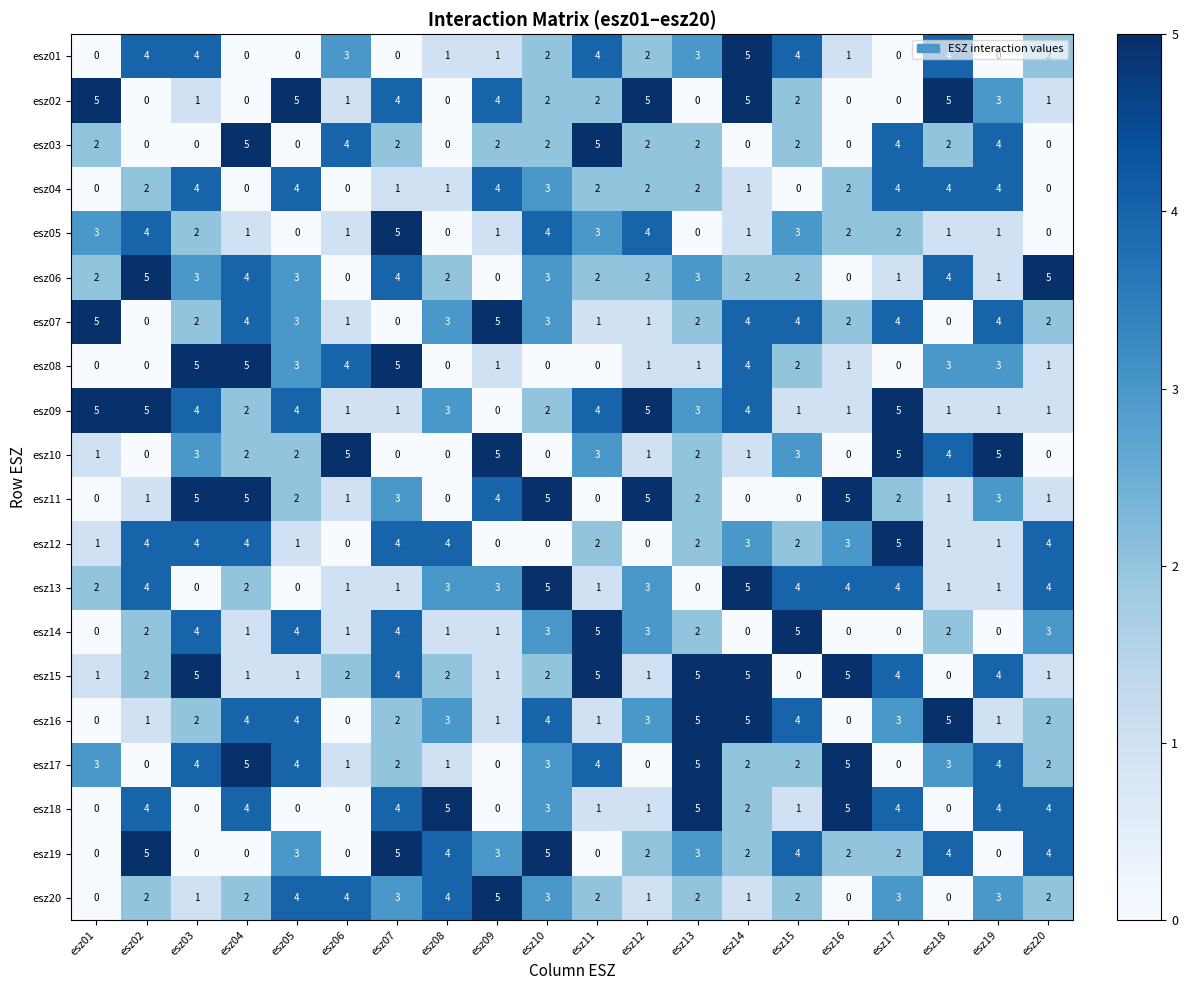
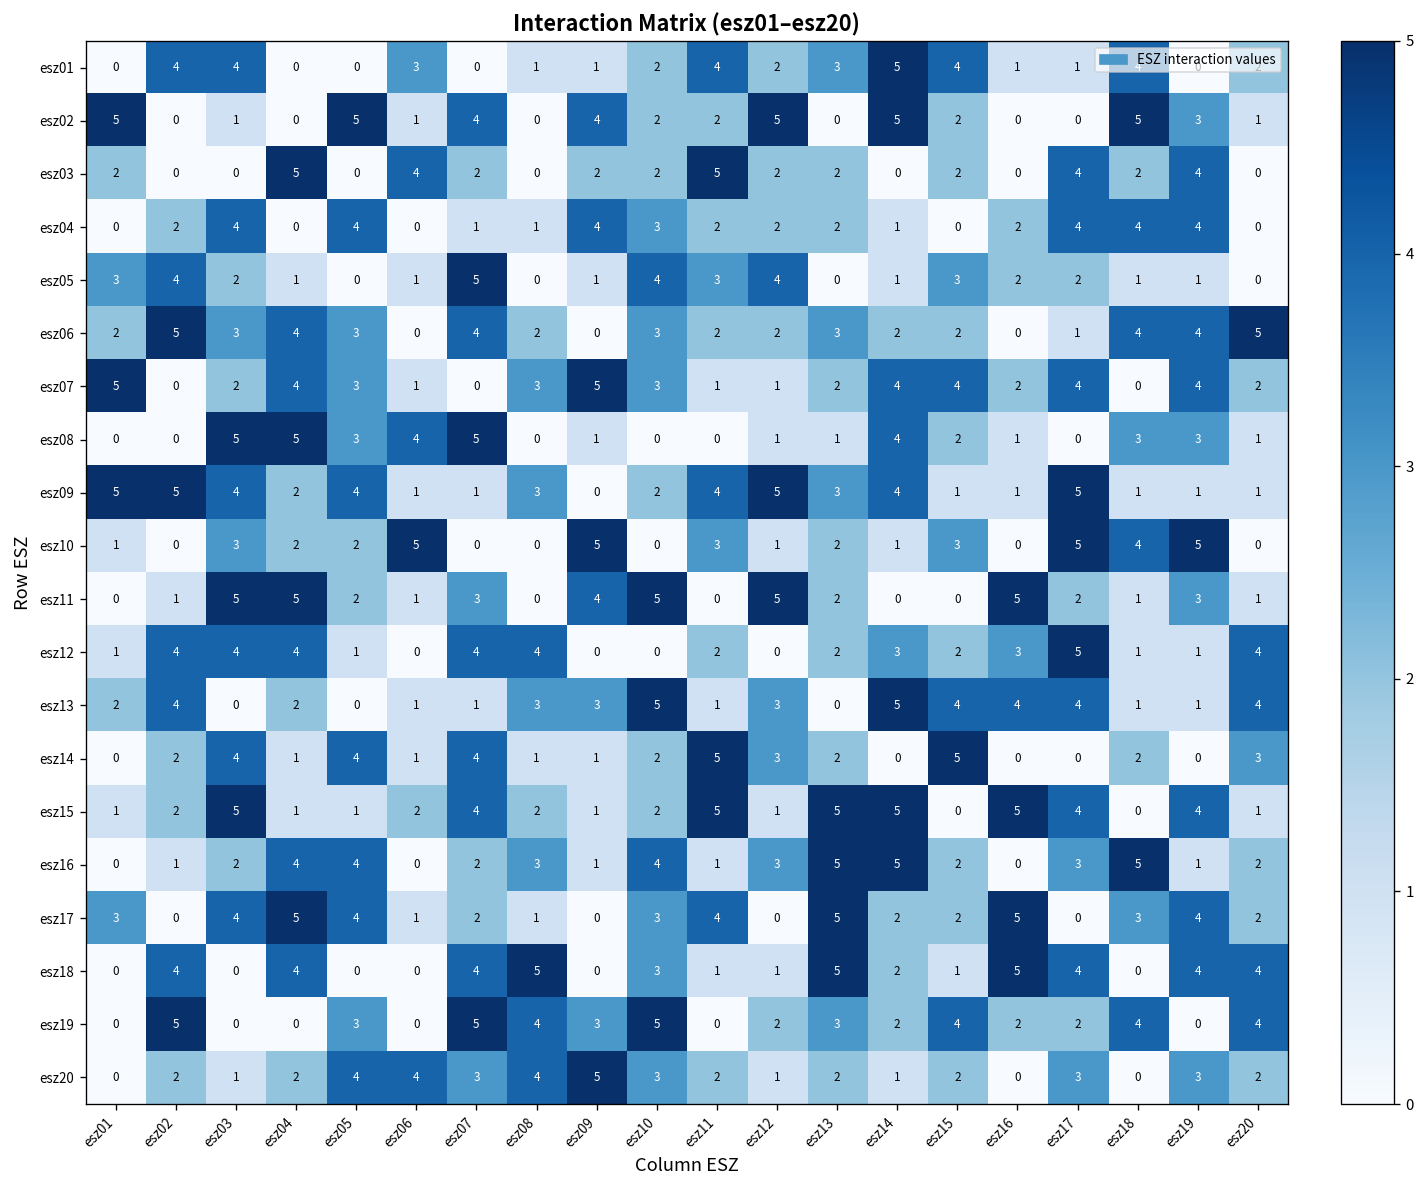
esz01, esz17: 0 -> 1
esz06, esz19: 1 -> 4
esz14, esz10: 3 -> 2
esz16, esz15: 4 -> 2
